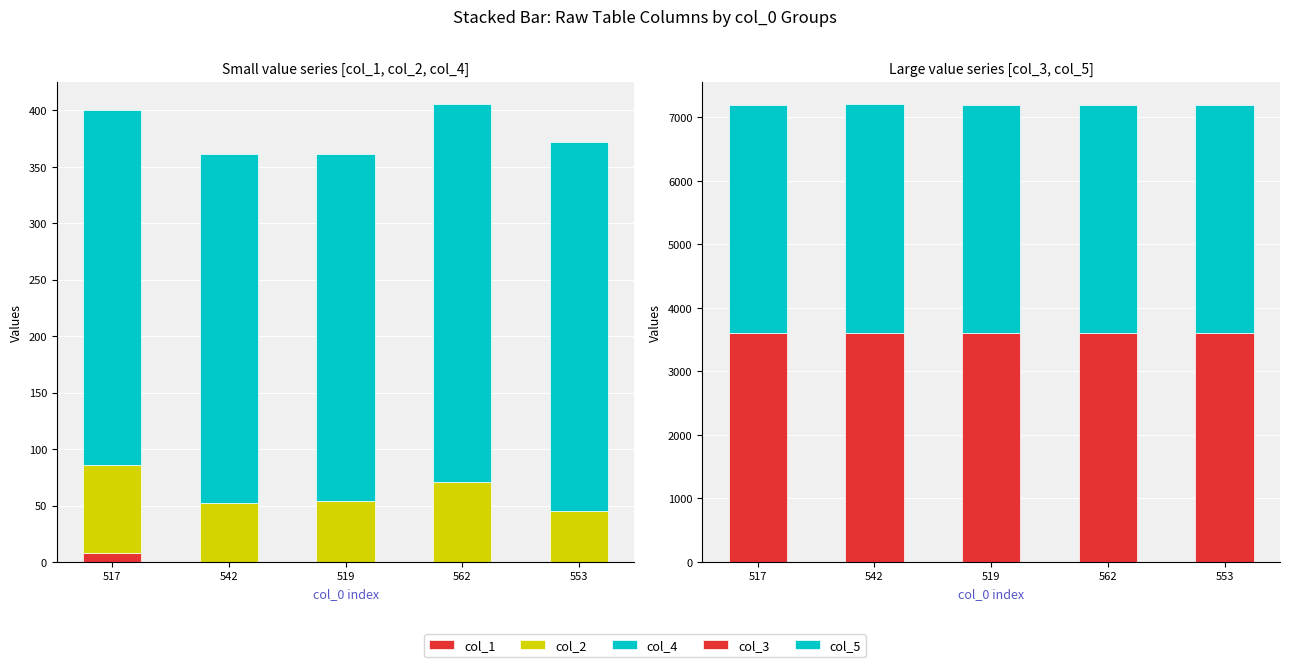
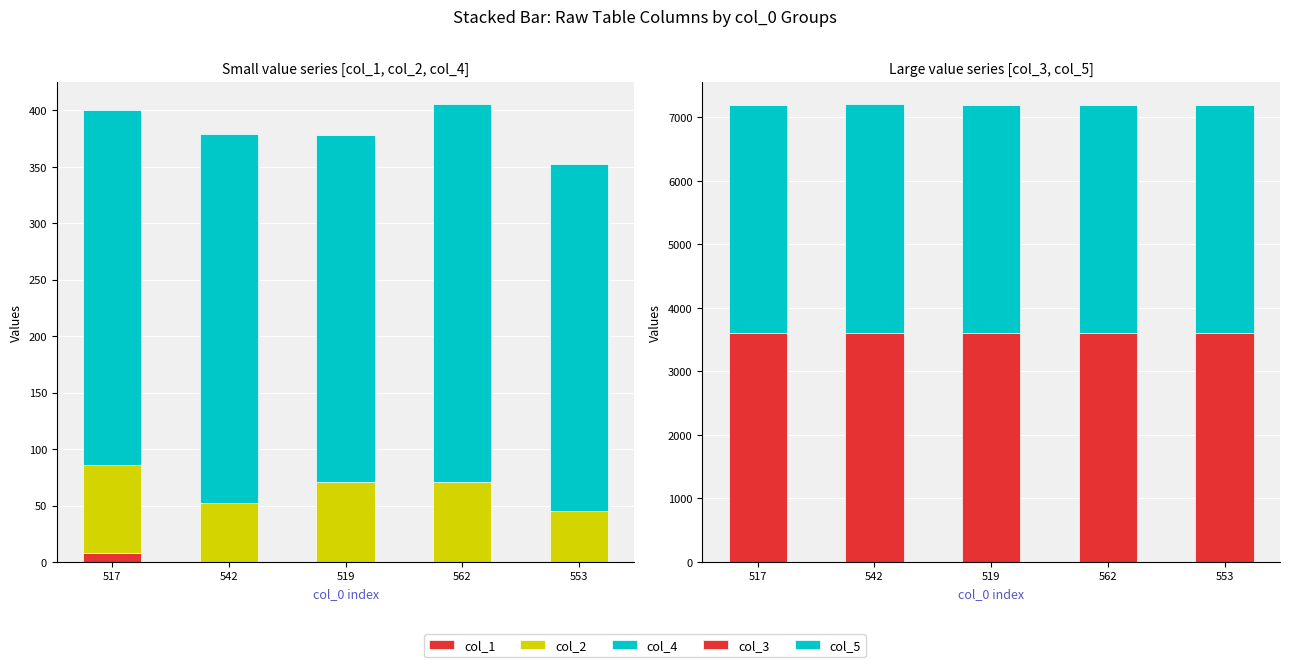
Small value series [col_1, col_2, col_4], col_4, 542: 309 -> 327
Small value series [col_1, col_2, col_4], col_2, 519: 54 -> 71
Small value series [col_1, col_2, col_4], col_4, 553: 327 -> 307
